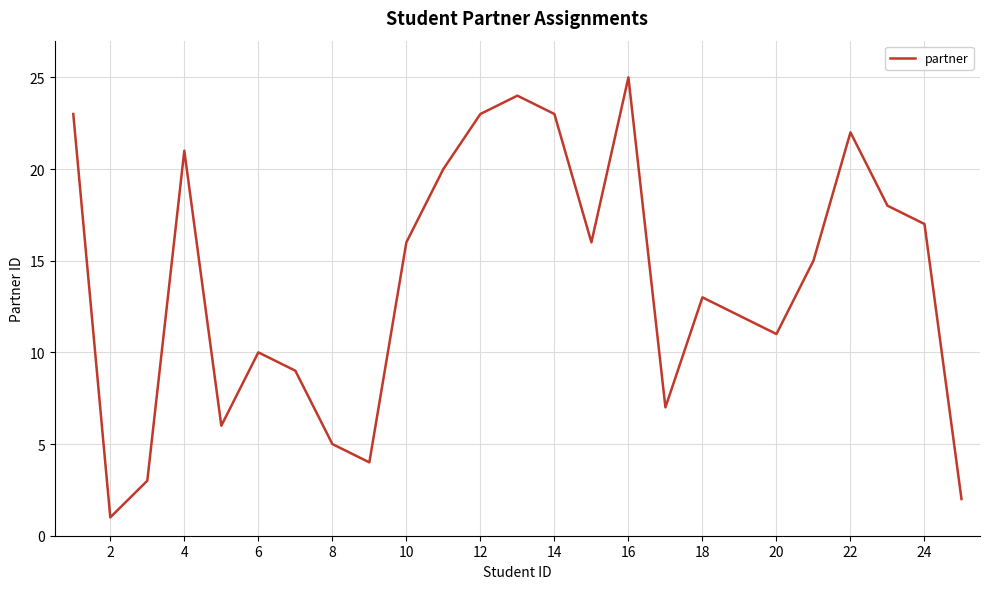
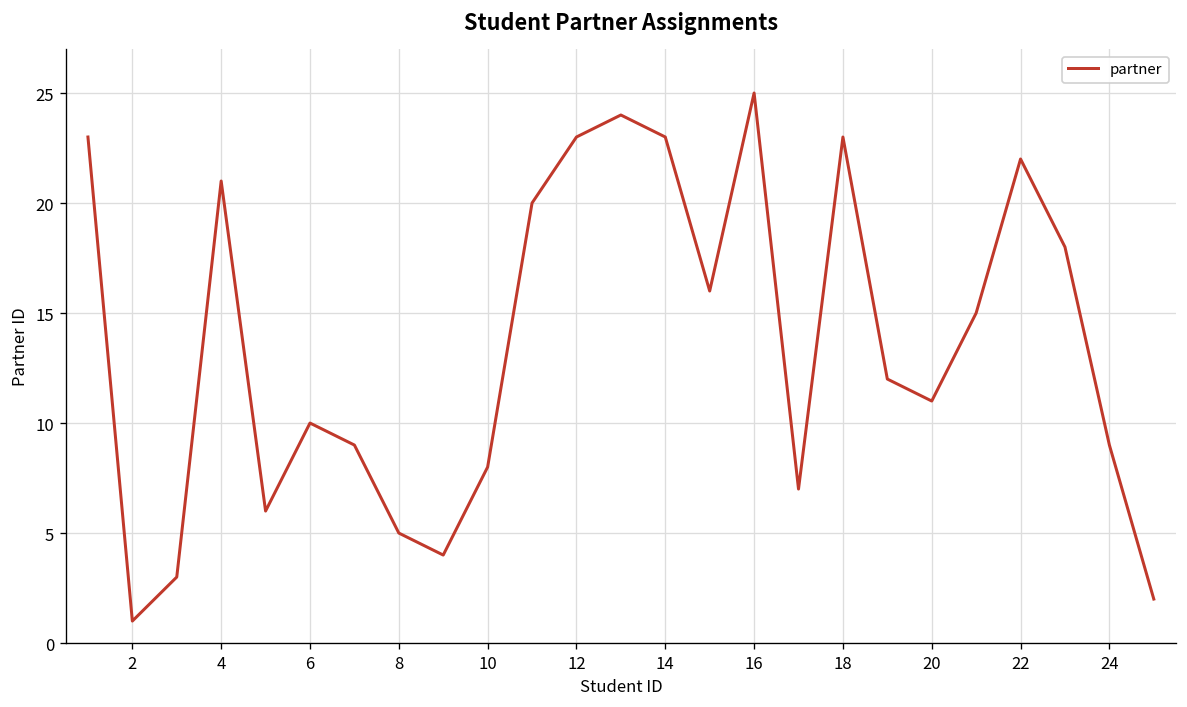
10: 16 -> 8
18: 13 -> 23
24: 17 -> 9
